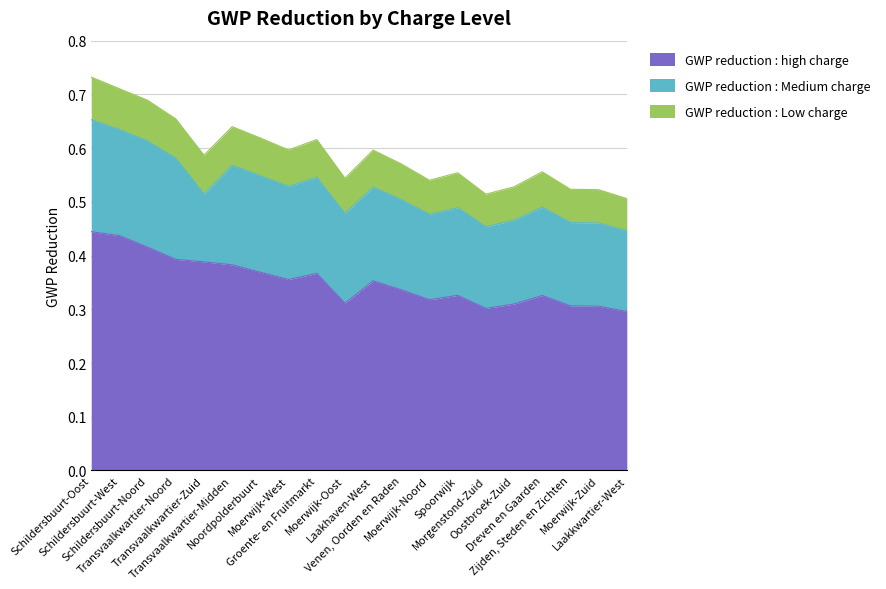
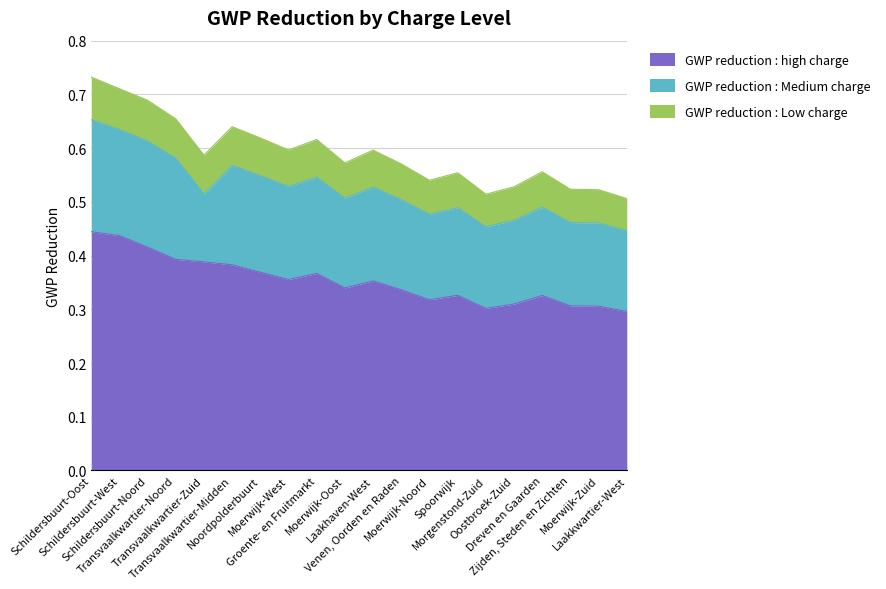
GWP reduction : high charge, Moerwijk-Oost: 0.31 -> 0.34
